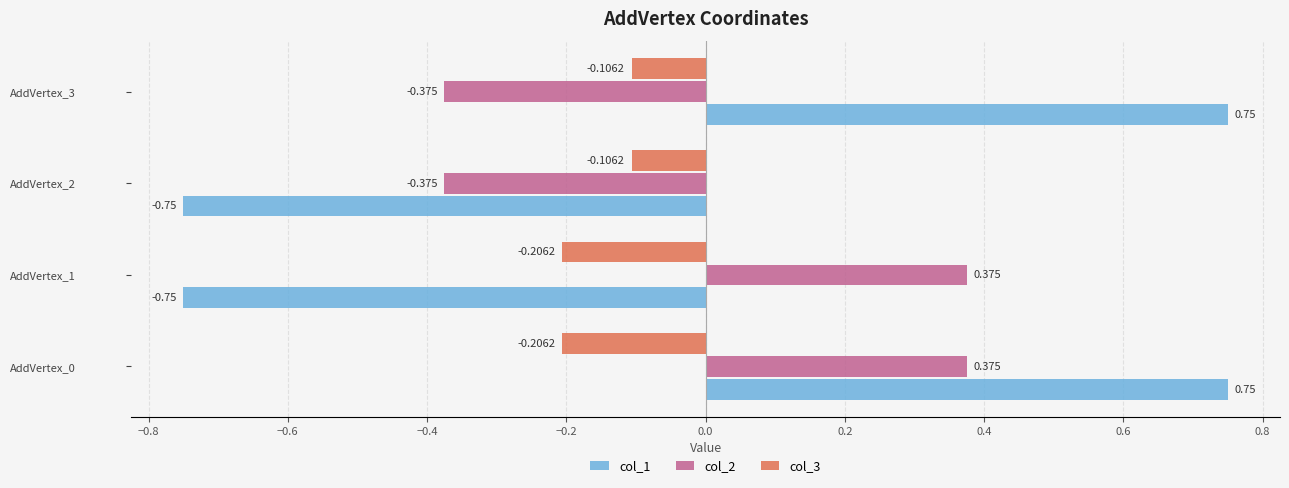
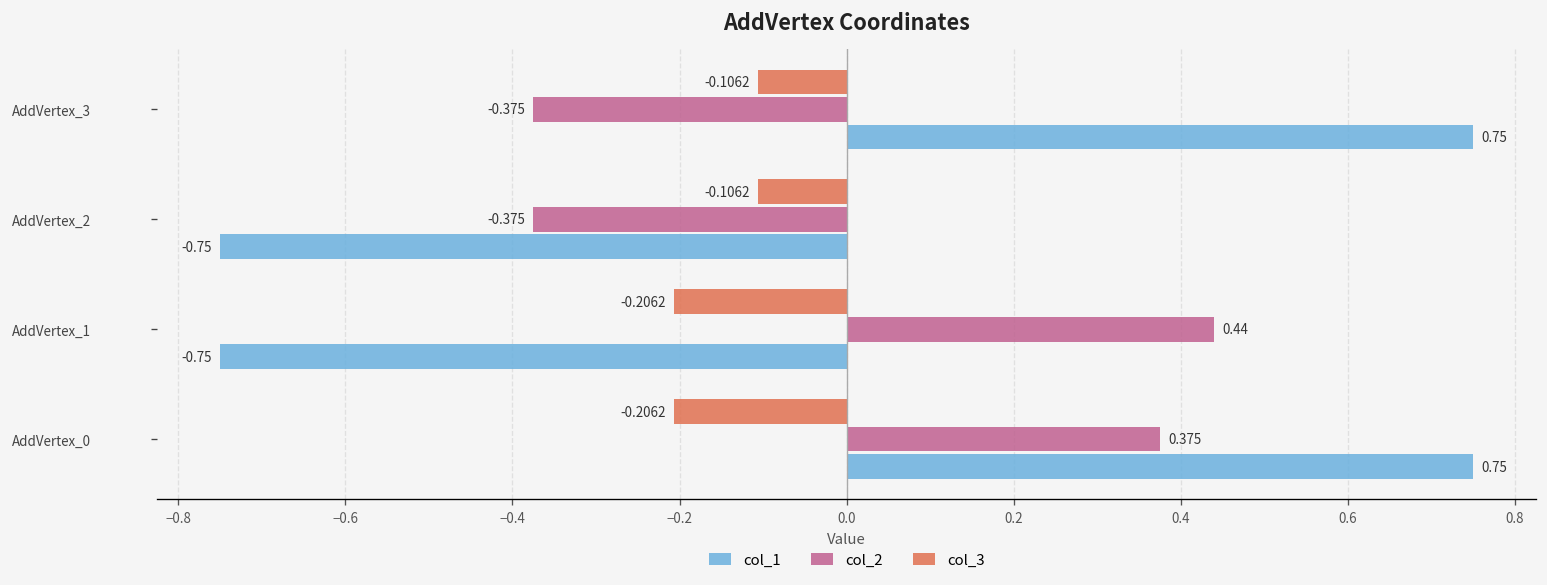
col_2, AddVertex_1: 0.375 -> 0.44
